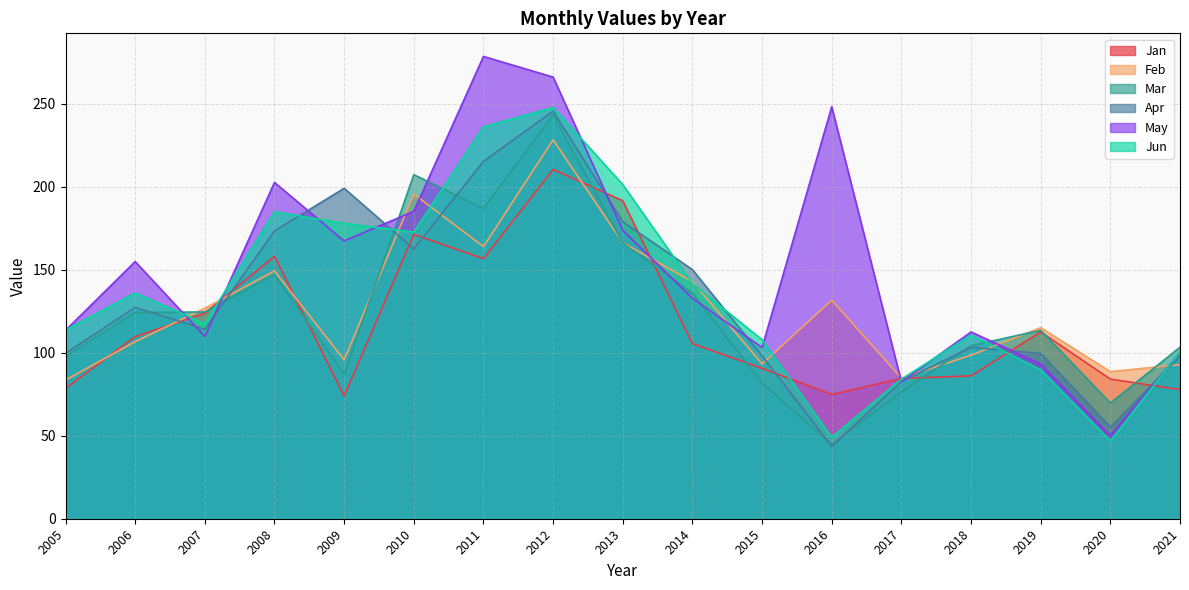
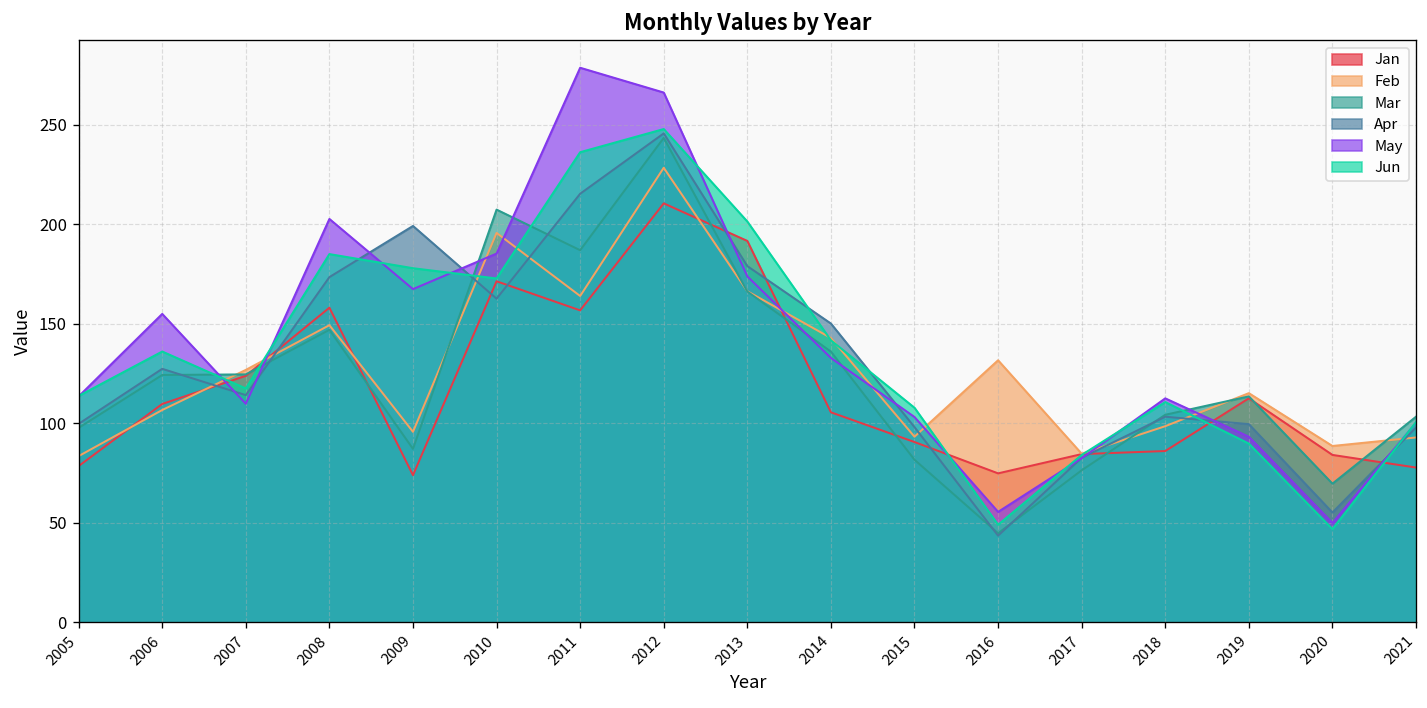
May, 2016: 248 -> 56
